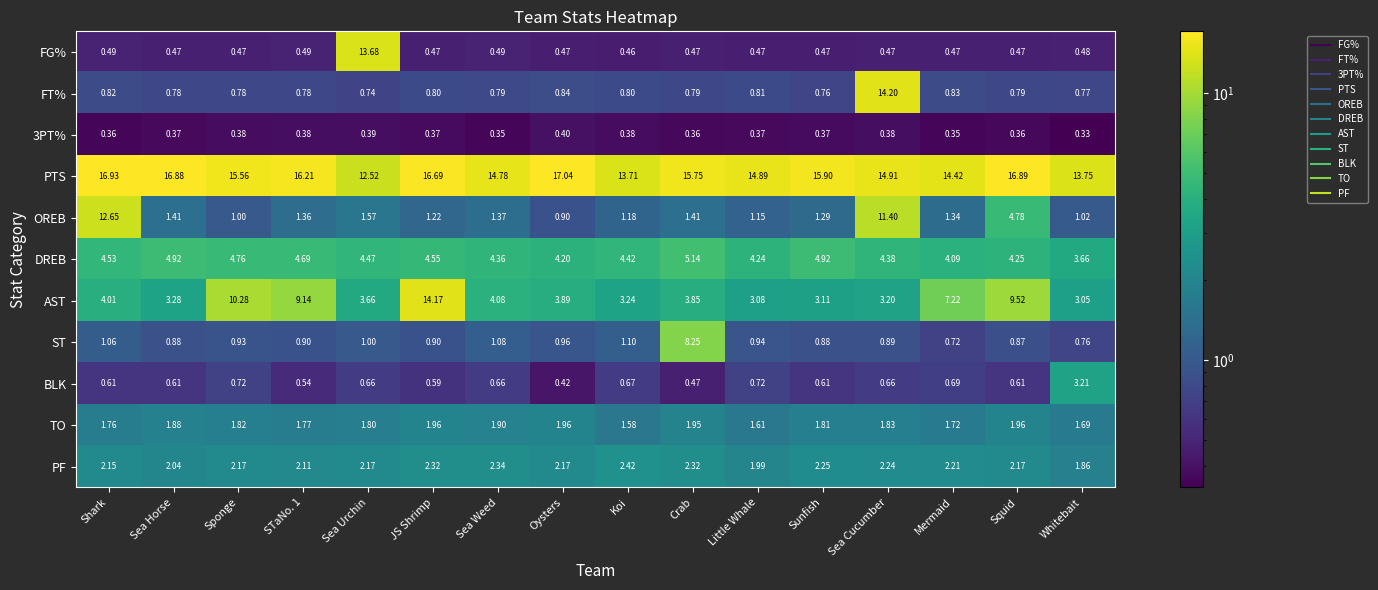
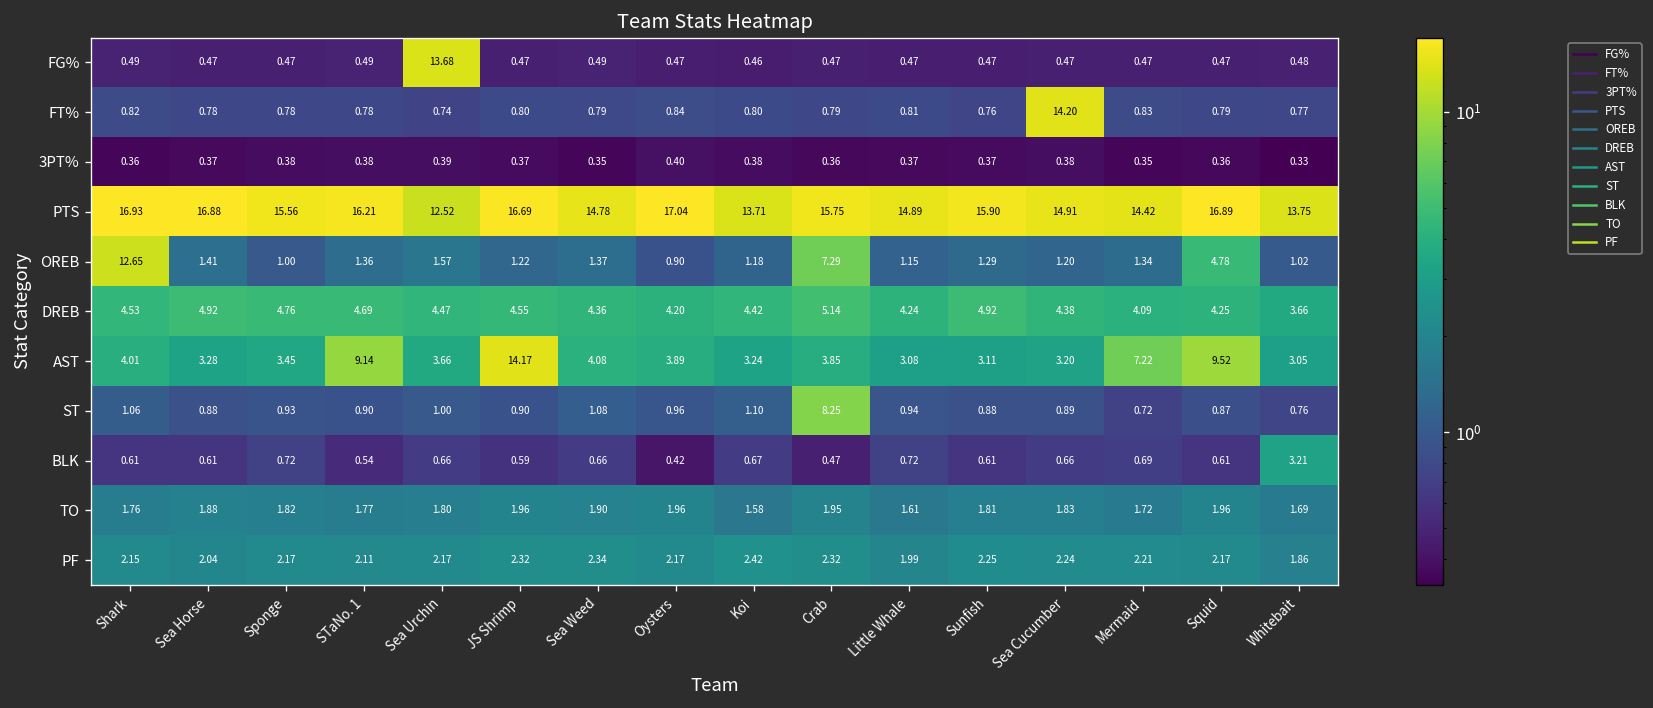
OREB, Crab: 1.41 -> 7.29
OREB, Sea Cucumber: 11.40 -> 1.20
AST, Sponge: 10.28 -> 3.45
